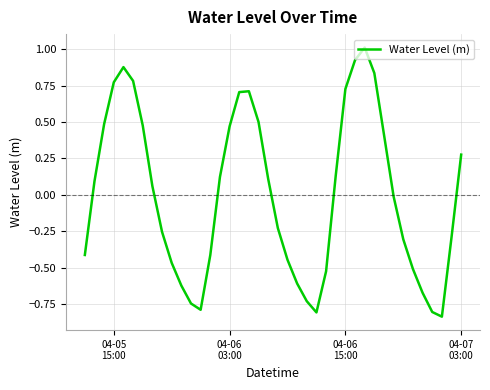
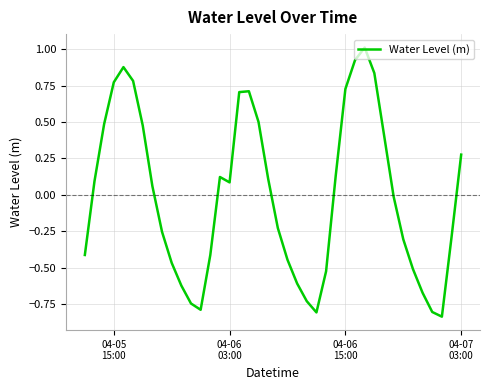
04-06 03:00: 0.47 -> 0.09
